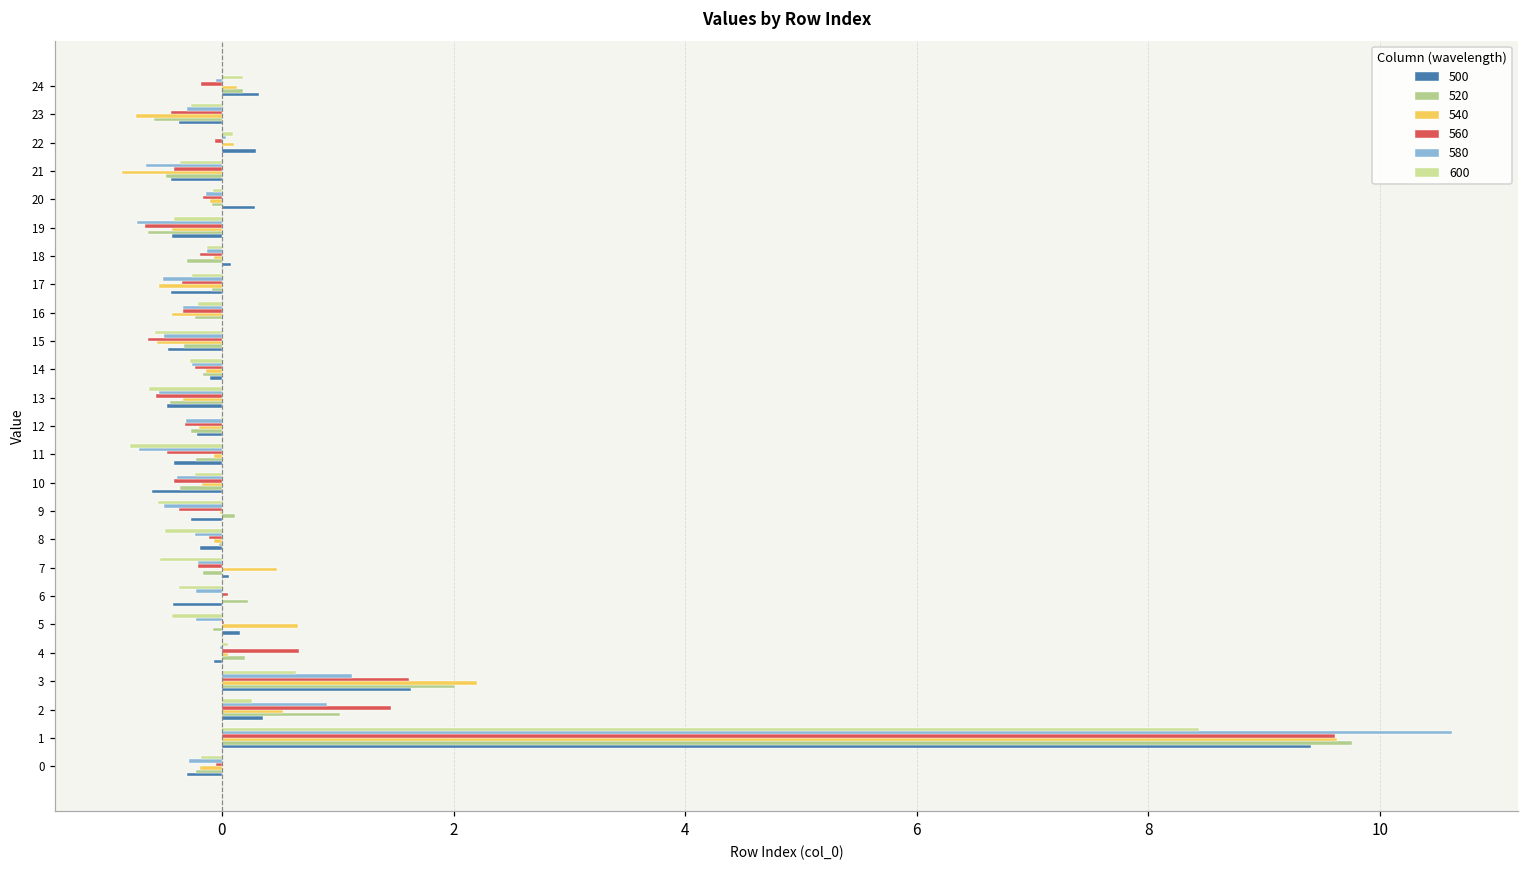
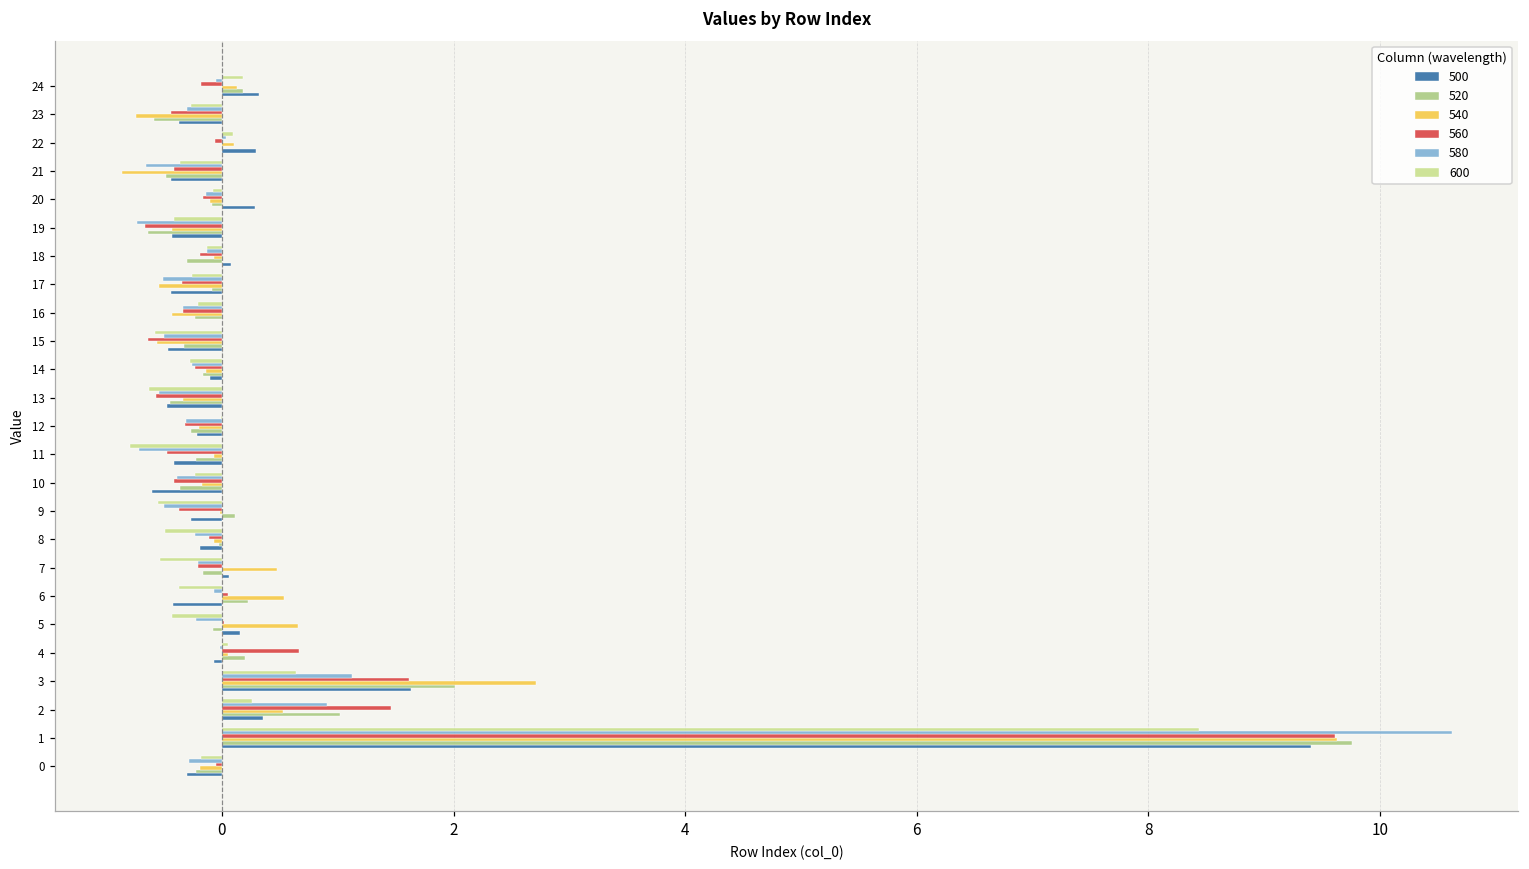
580, 6: -0.22 -> -0.07
540, 6: 0.01 -> 0.54
540, 3: 2.20 -> 2.71
